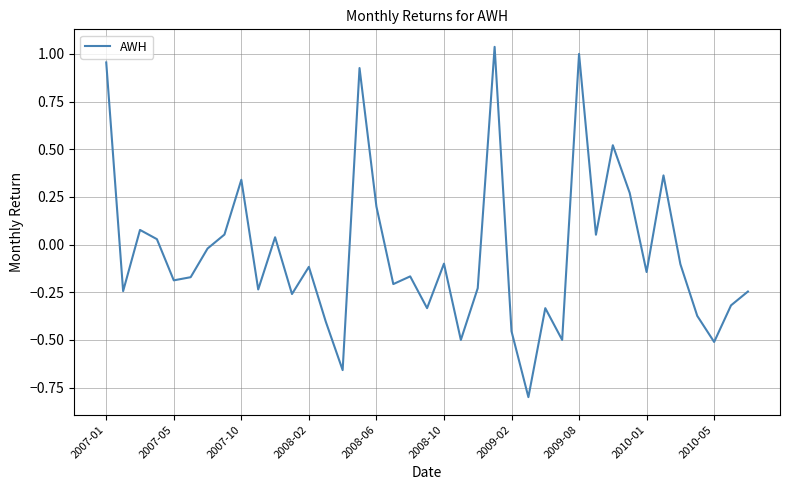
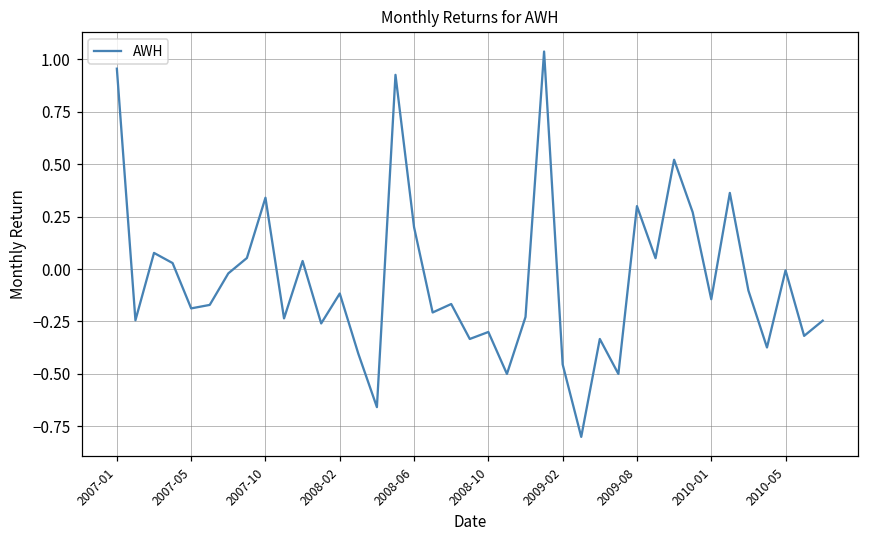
2008-10: -0.1 -> -0.3
2009-08: 1.0 -> 0.3
2010-05: -0.51 -> -0.01
